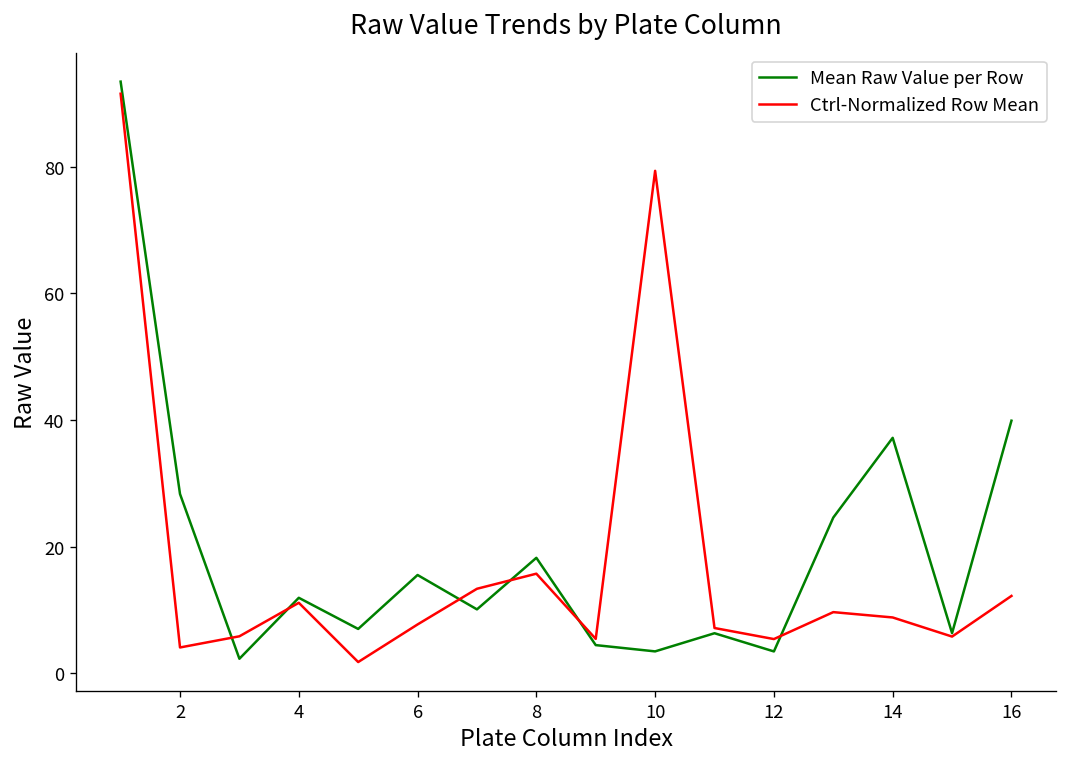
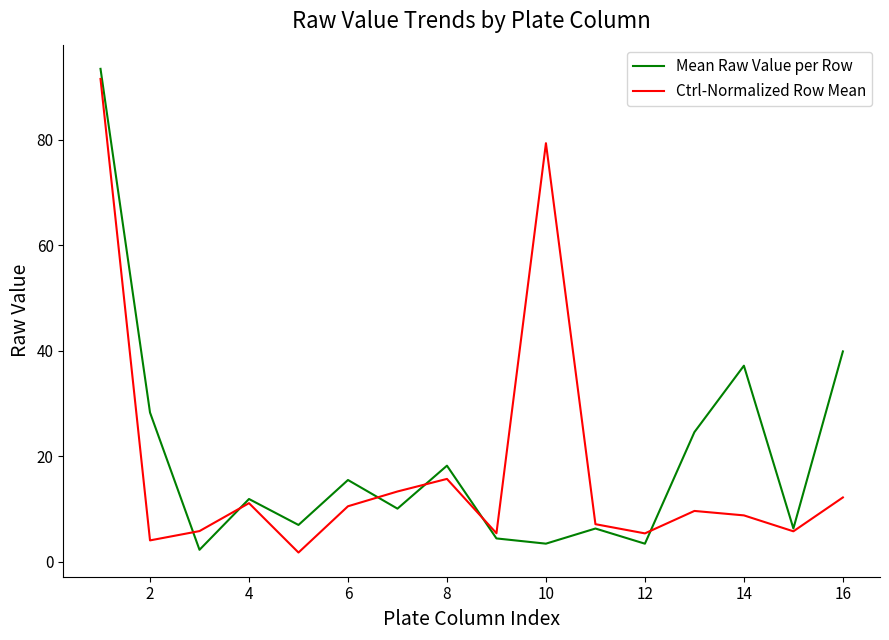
Ctrl-Normalized Row Mean, 6: 8 -> 11
